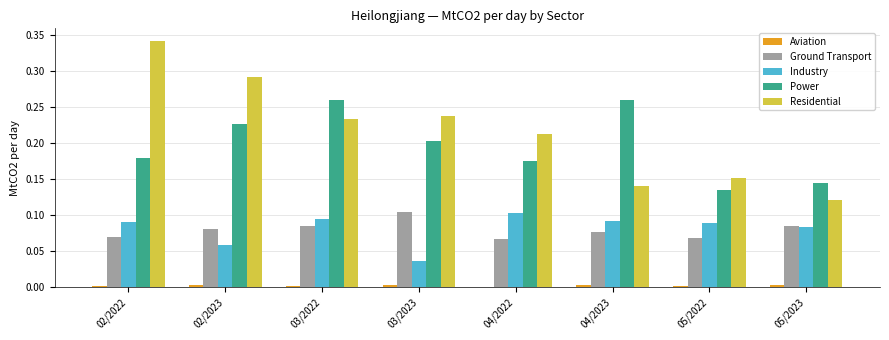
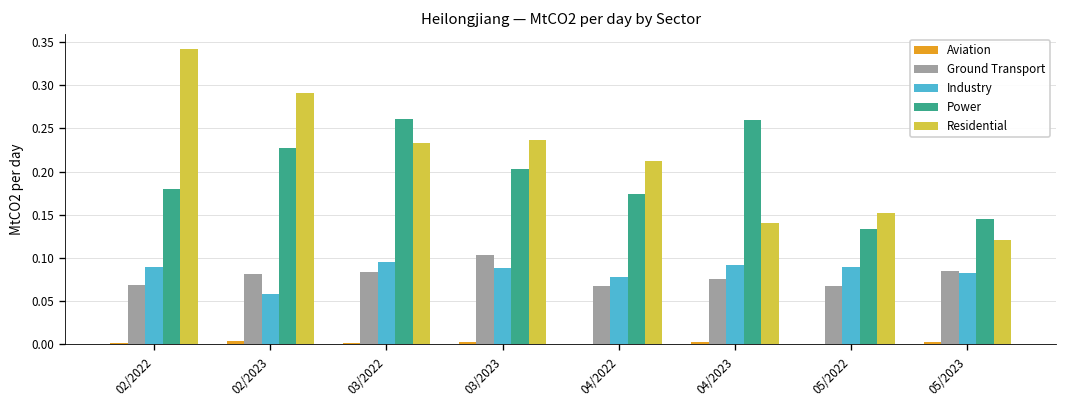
Industry, 03/2023: 0.04 -> 0.09
Industry, 04/2022: 0.10 -> 0.08
